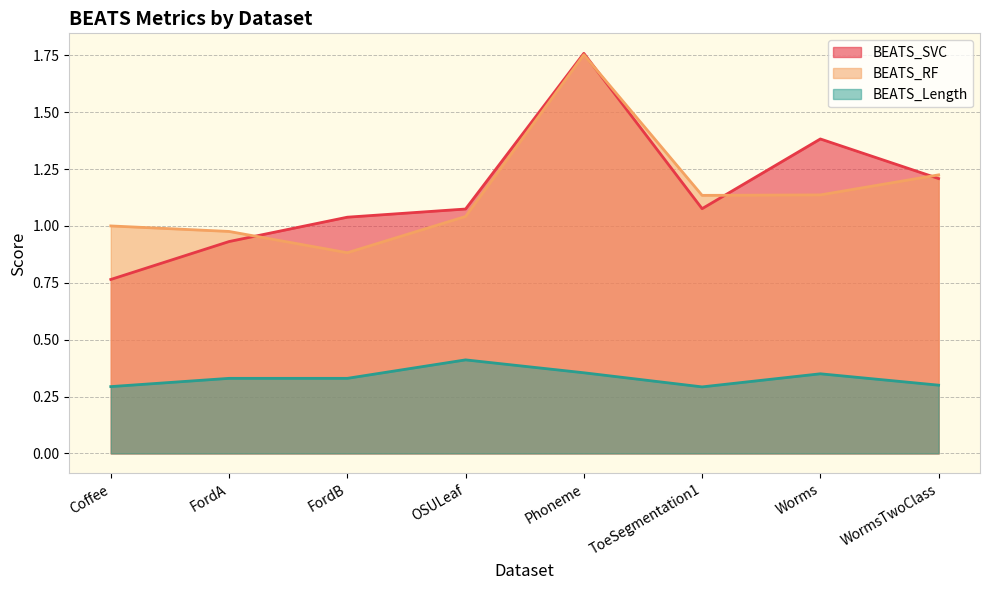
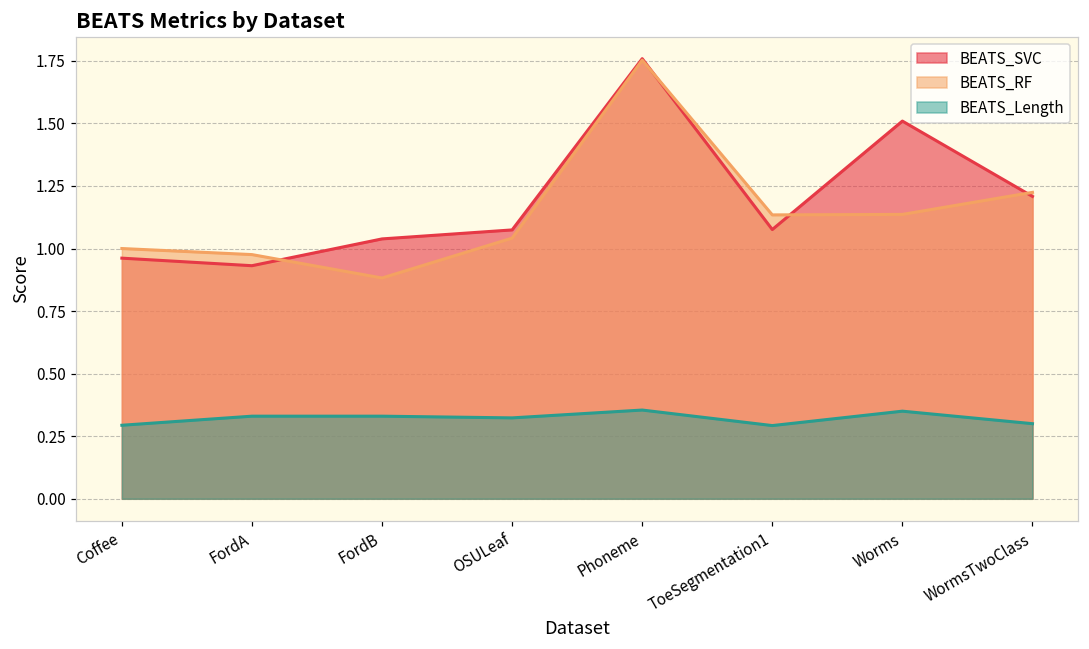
BEATS_SVC, Coffee: 0.76 -> 0.96
BEATS_Length, OSULeaf: 0.41 -> 0.32
BEATS_SVC, Worms: 1.38 -> 1.51
